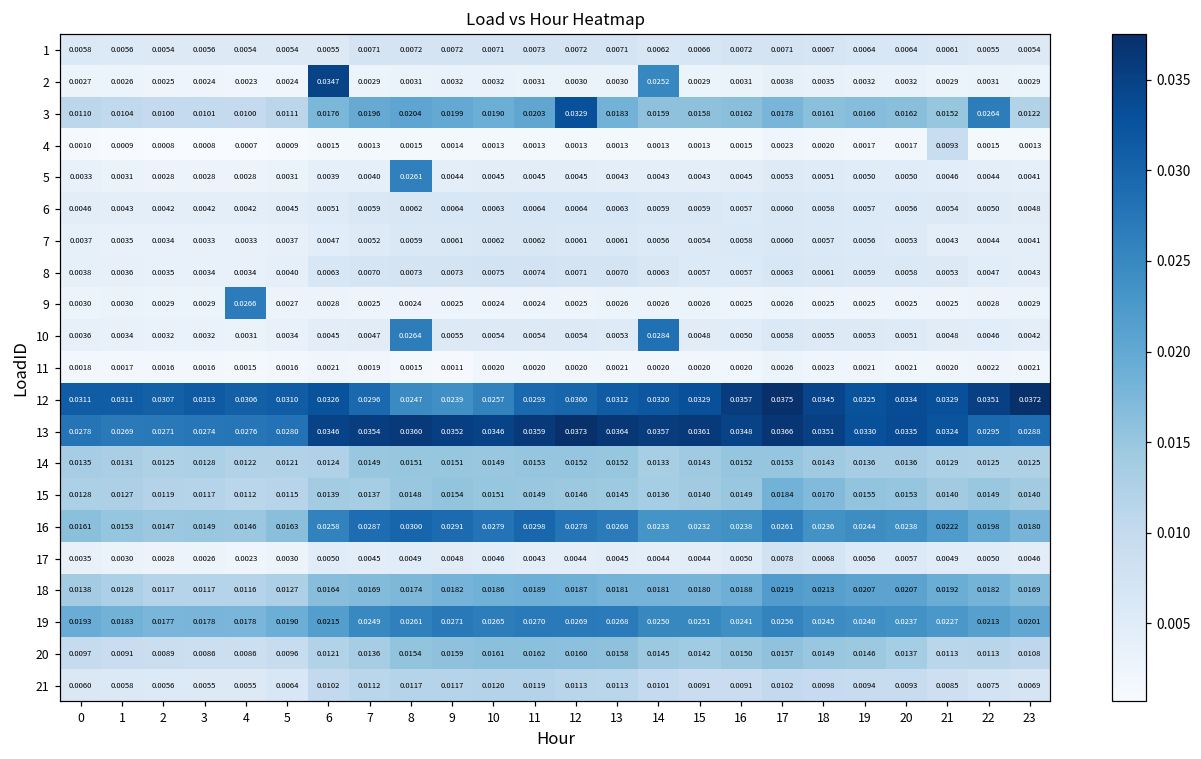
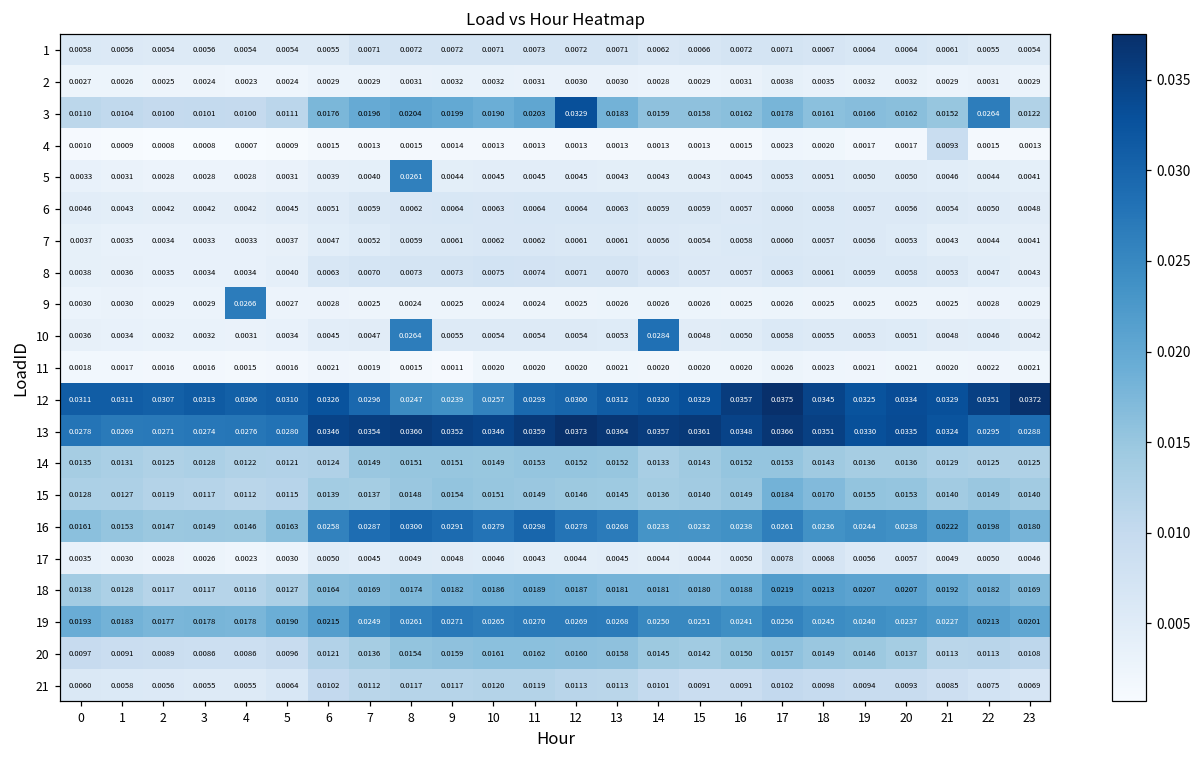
2, 6: 0.0347 -> 0.0029
2, 14: 0.0252 -> 0.0028
